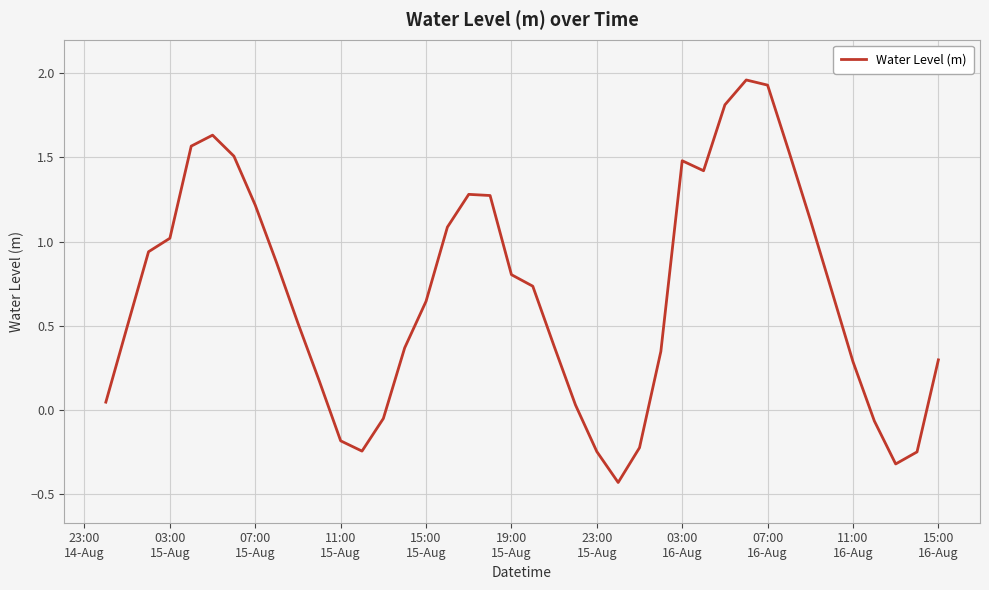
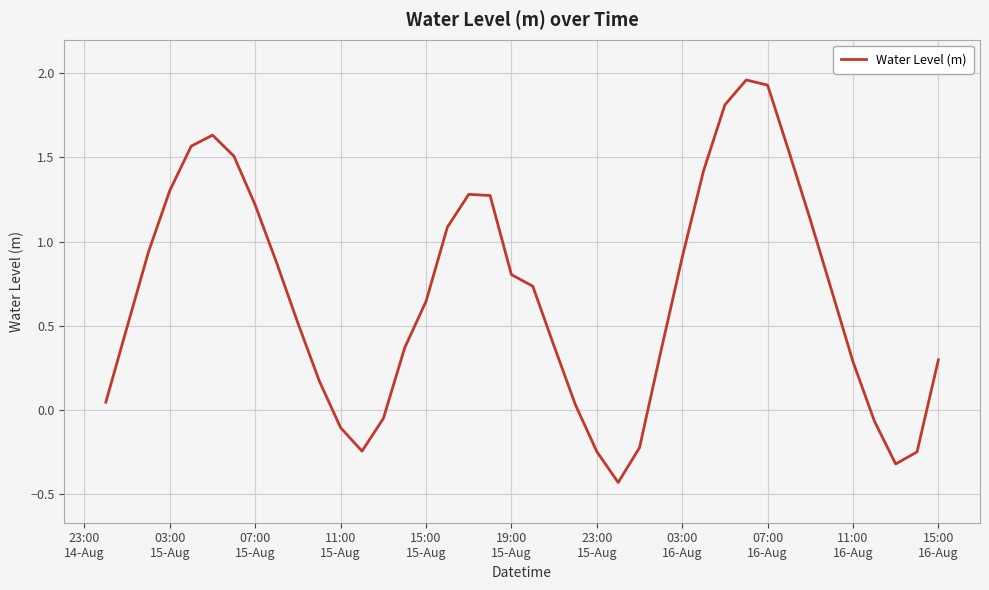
03:00 15-Aug: 1.02 -> 1.30
11:00 15-Aug: -0.18 -> -0.10
03:00 16-Aug: 1.48 -> 0.91
